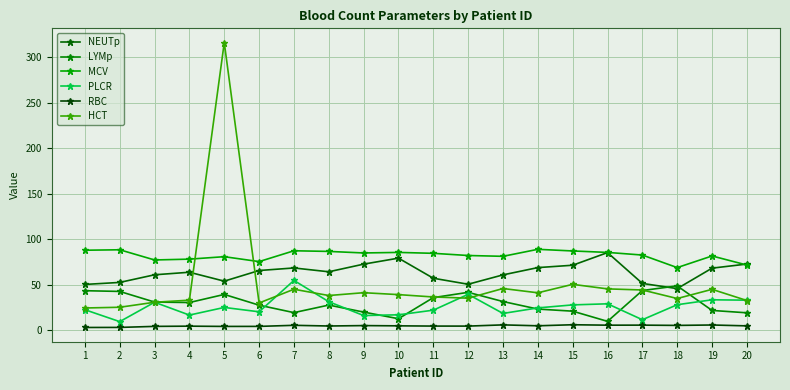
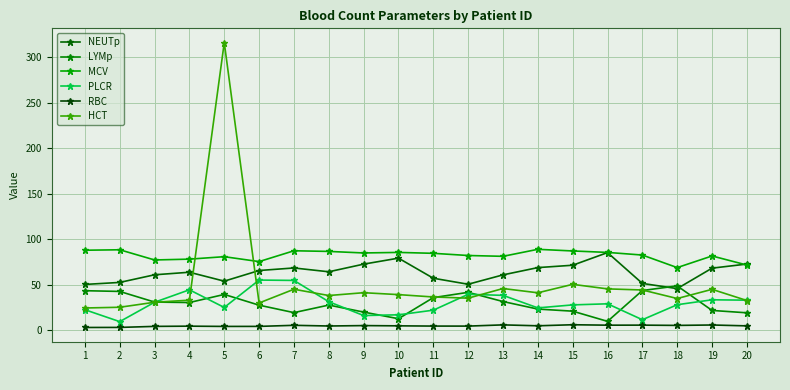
PLCR, 4: 20 -> 40
PLCR, 6: 20 -> 50
PLCR, 13: 20 -> 40
